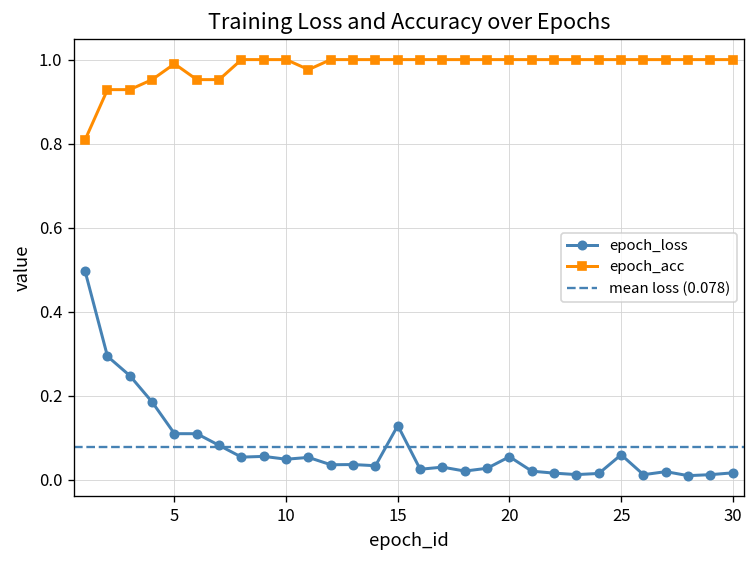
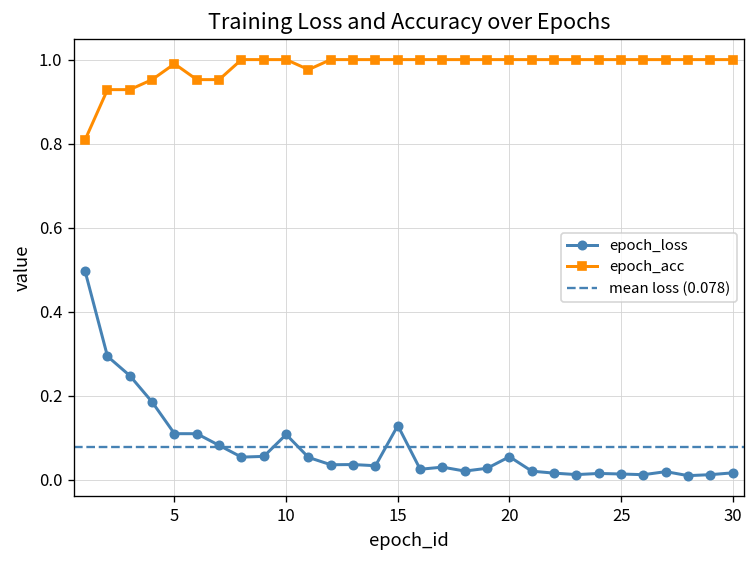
epoch_loss, 10: 0.05 -> 0.11
epoch_loss, 25: 0.06 -> 0.01
